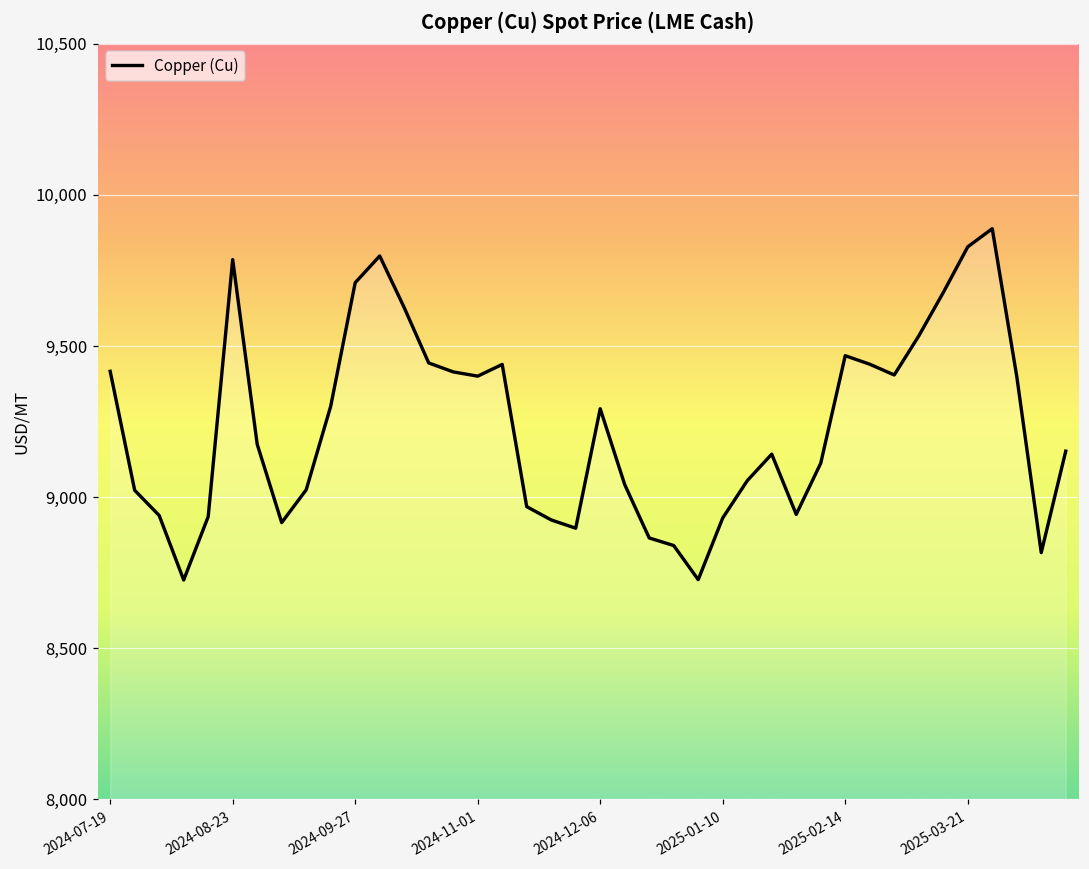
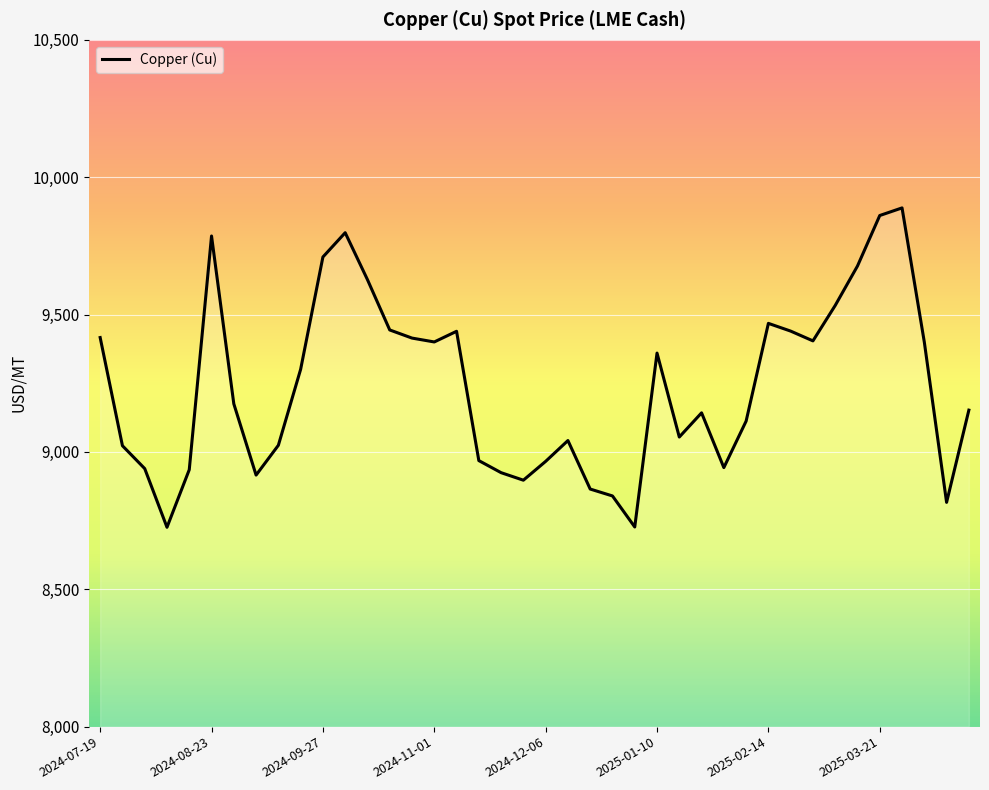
2024-12-06: 9,290 -> 8,970
2025-01-10: 8,930 -> 9,360
2025-03-21: 9,830 -> 9,860
